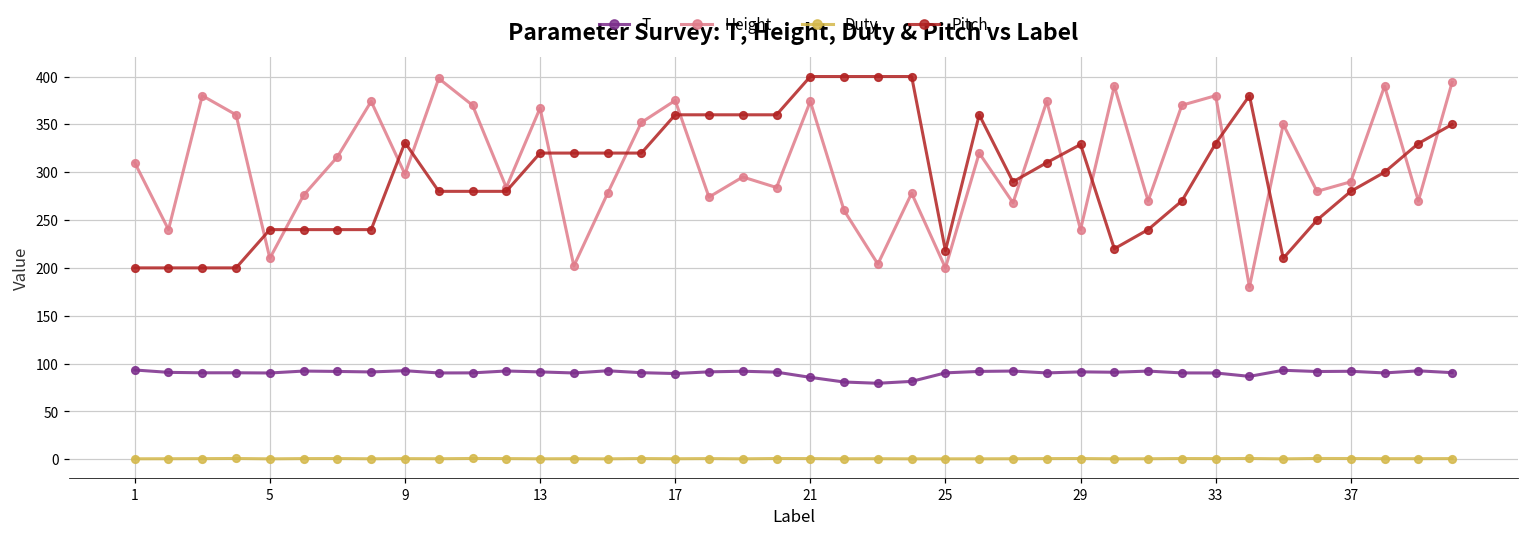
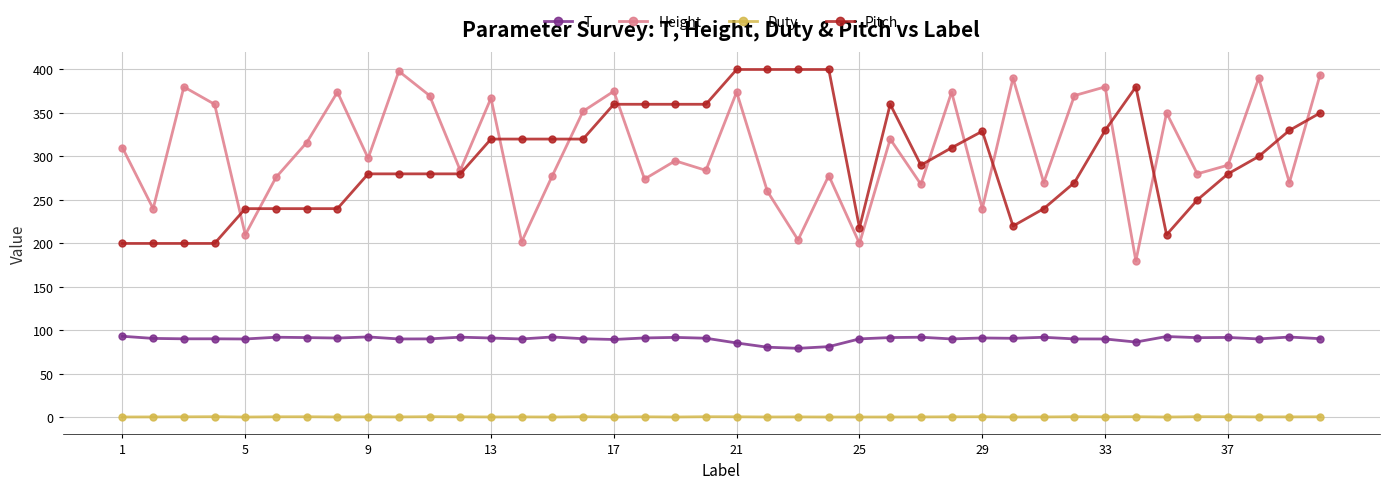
Pitch, 9: 330 -> 280
